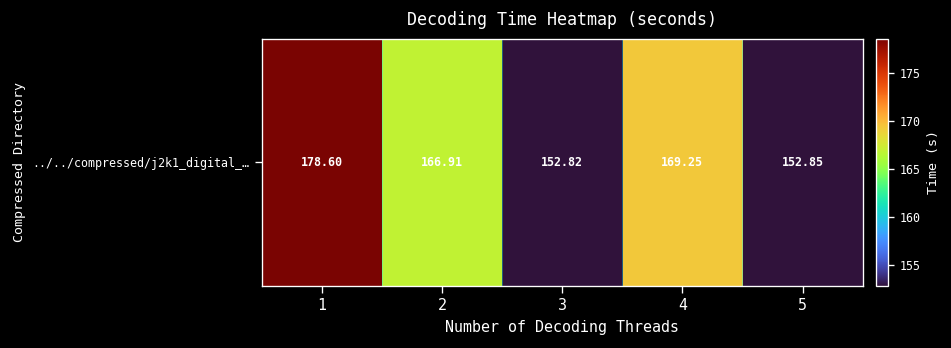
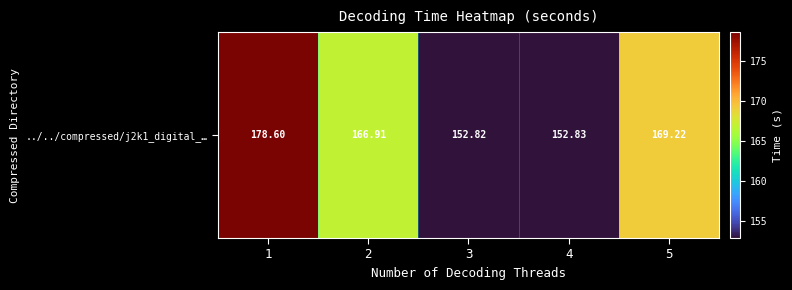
../../compressed/j2k1_digital_…, 4: 169.25 -> 152.83
../../compressed/j2k1_digital_…, 5: 152.85 -> 169.22
